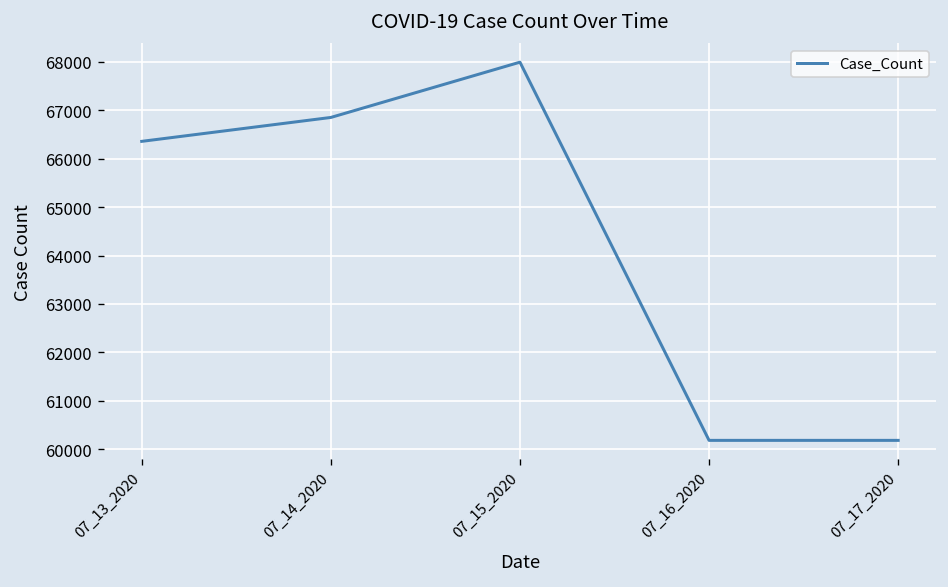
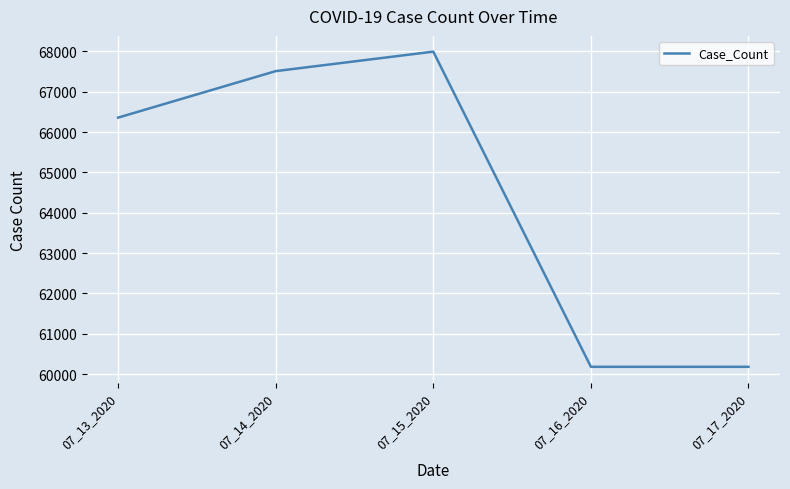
07_14_2020: 66900 -> 67500
